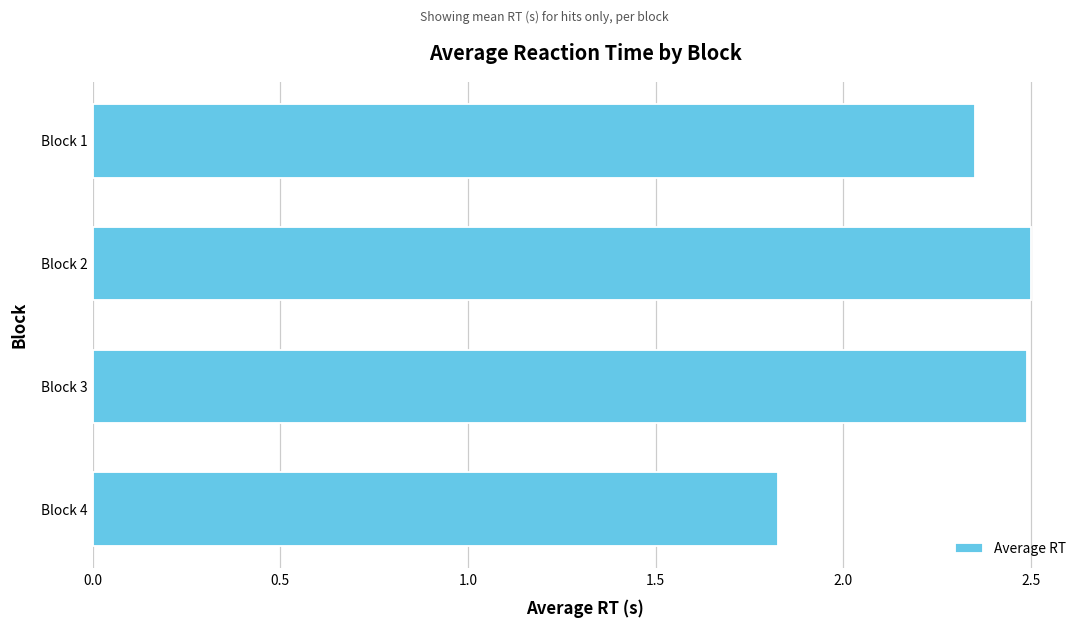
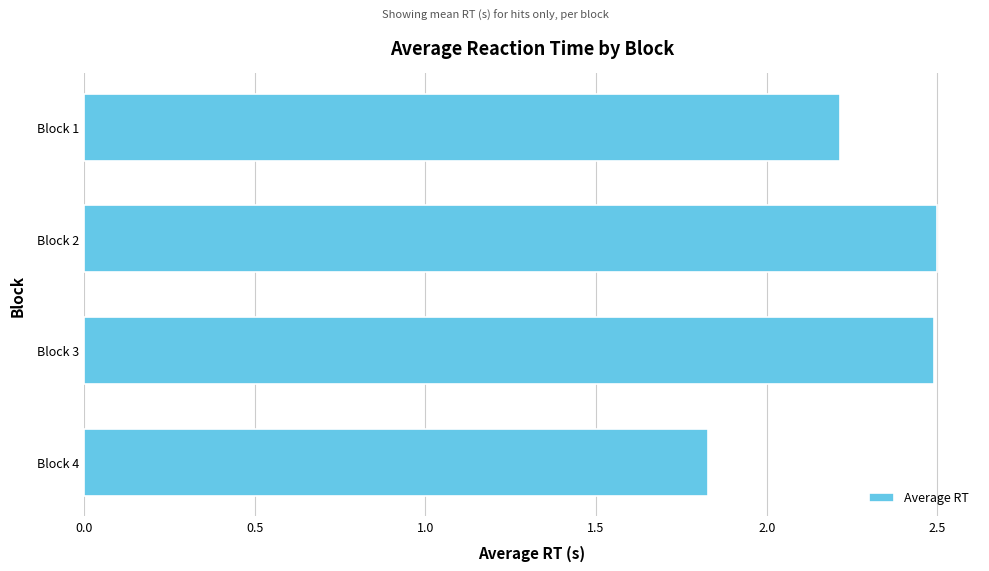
Block 1: 2.35 -> 2.21
